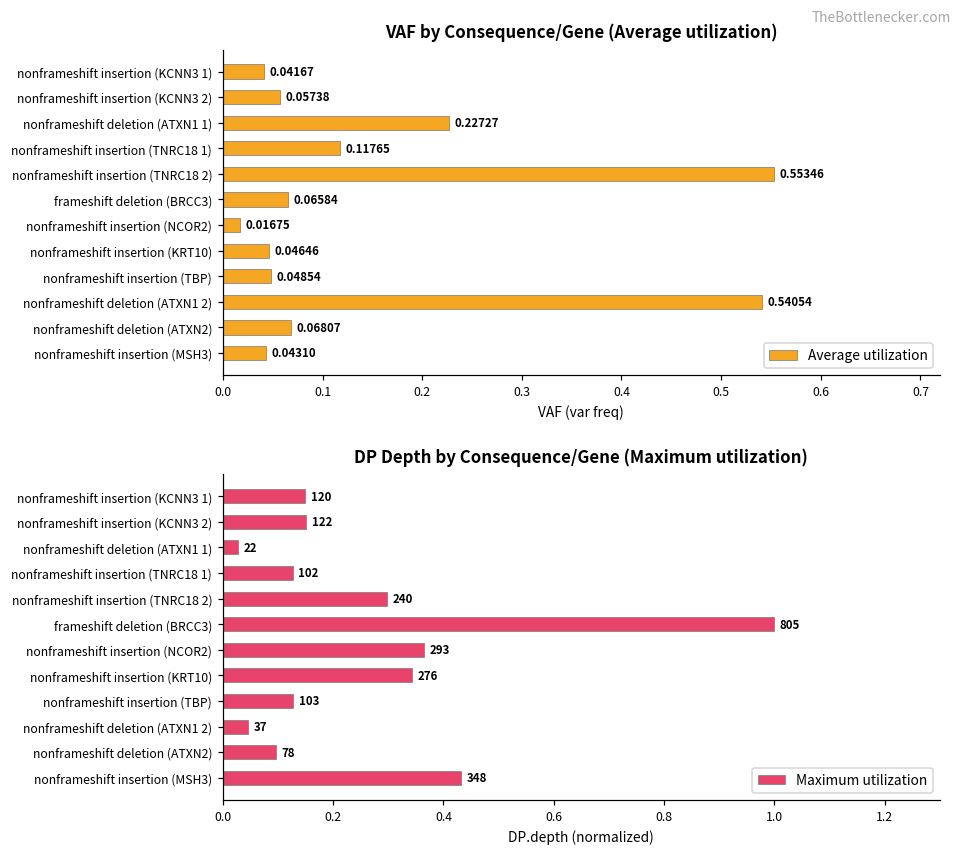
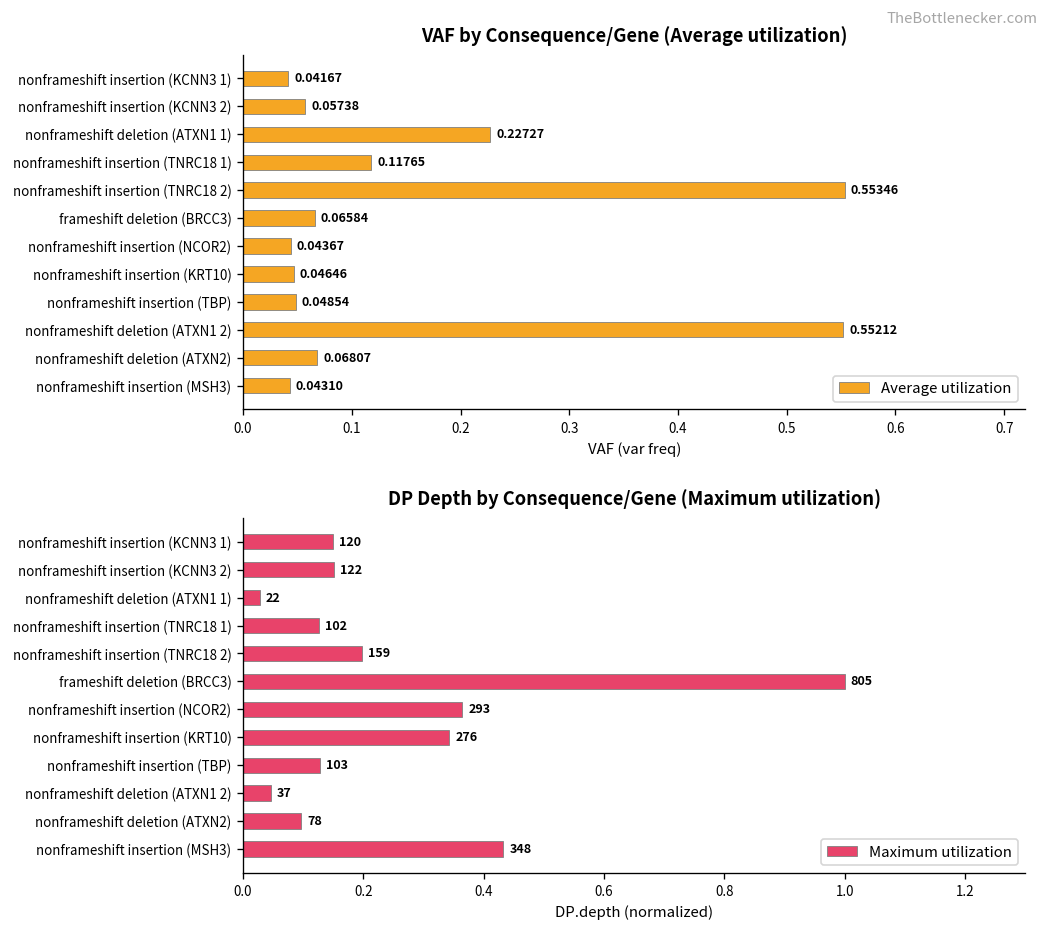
VAF by Consequence/Gene (Average utilization), nonframeshift insertion (NCOR2): 0.01675 -> 0.04367
VAF by Consequence/Gene (Average utilization), nonframeshift deletion (ATXN1 2): 0.54054 -> 0.55212
DP Depth by Consequence/Gene (Maximum utilization), nonframeshift insertion (TNRC18 2): 240 -> 159
